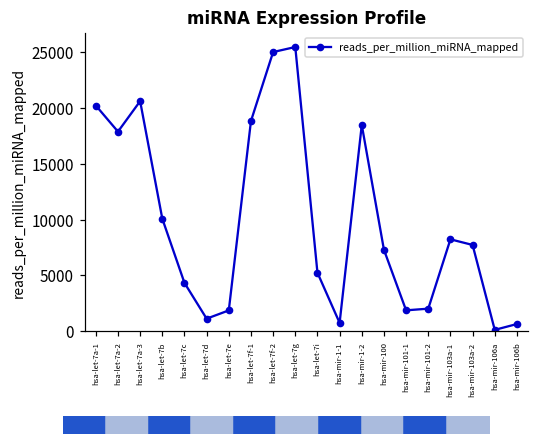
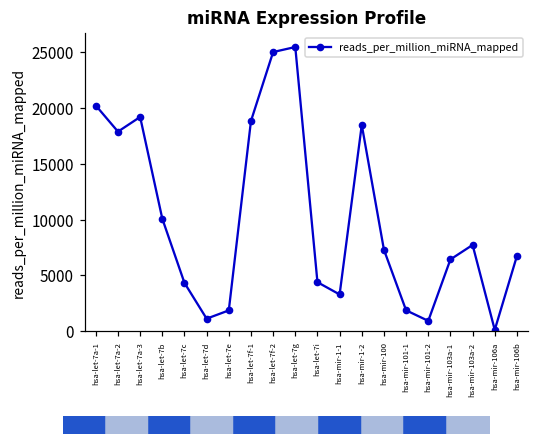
hsa-let-7a-3: 20600 -> 19200
hsa-let-7i: 5200 -> 4400
hsa-mir-1-1: 700 -> 3300
hsa-mir-101-2: 2000 -> 900
hsa-mir-103a-1: 8200 -> 6400
hsa-mir-106b: 600 -> 6700
